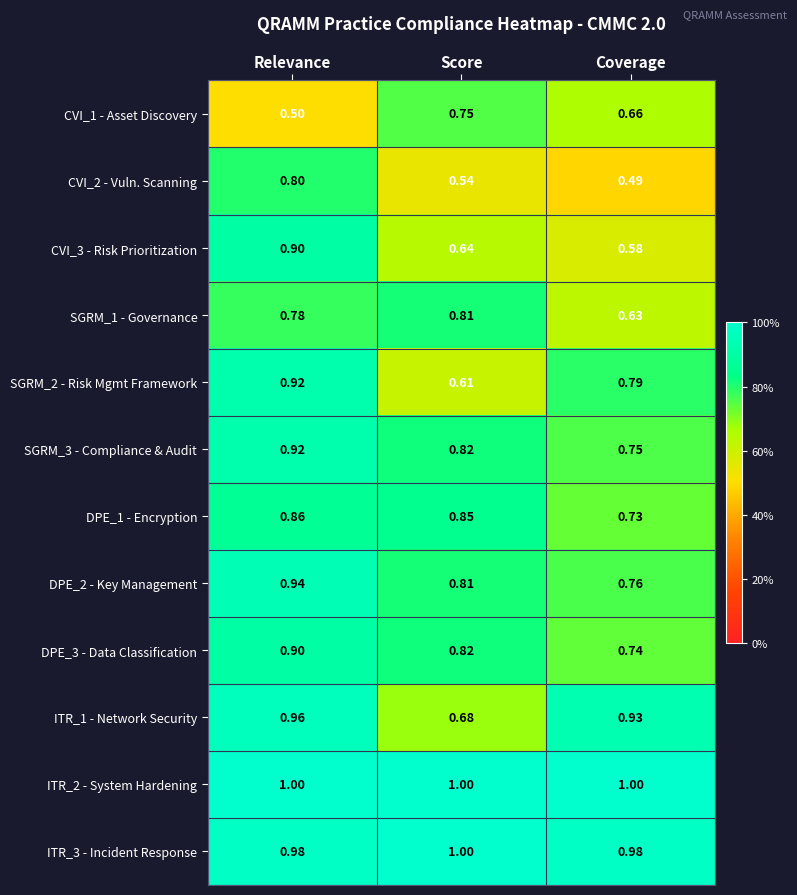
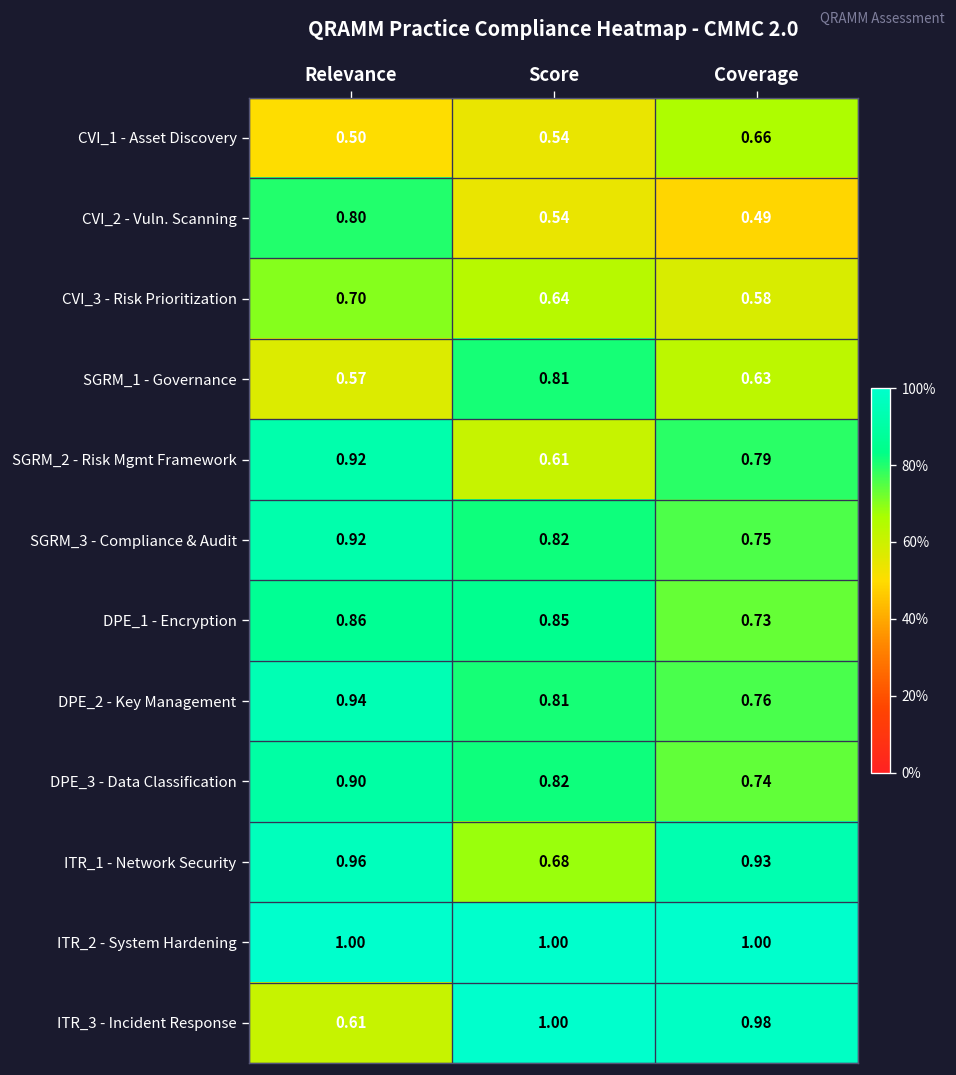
CVI_1 - Asset Discovery, Score: 0.75 -> 0.54
CVI_3 - Risk Prioritization, Relevance: 0.90 -> 0.70
SGRM_1 - Governance, Relevance: 0.78 -> 0.57
ITR_3 - Incident Response, Relevance: 0.98 -> 0.61
